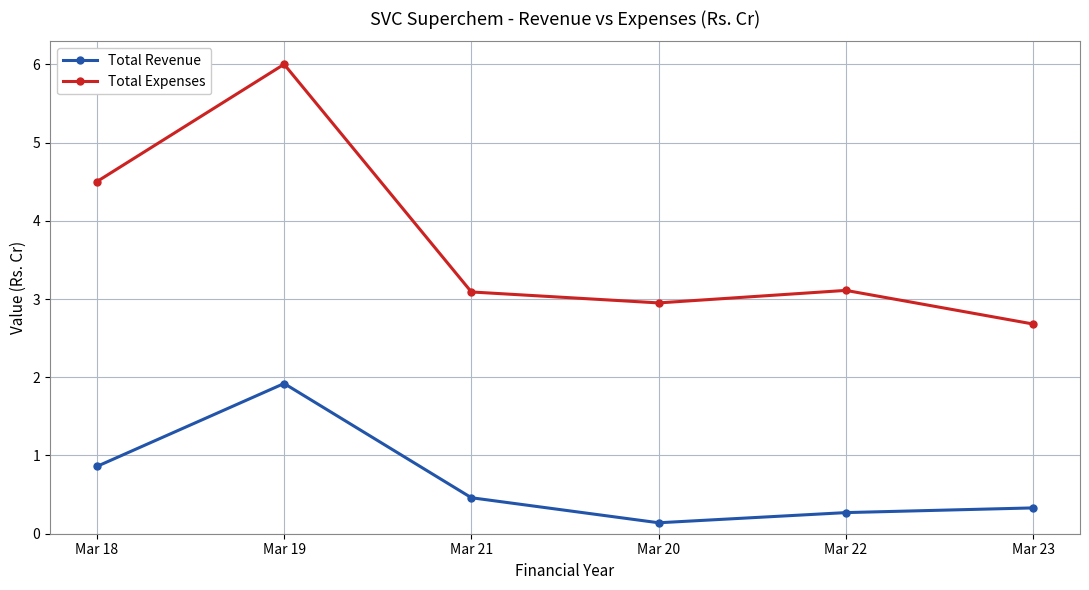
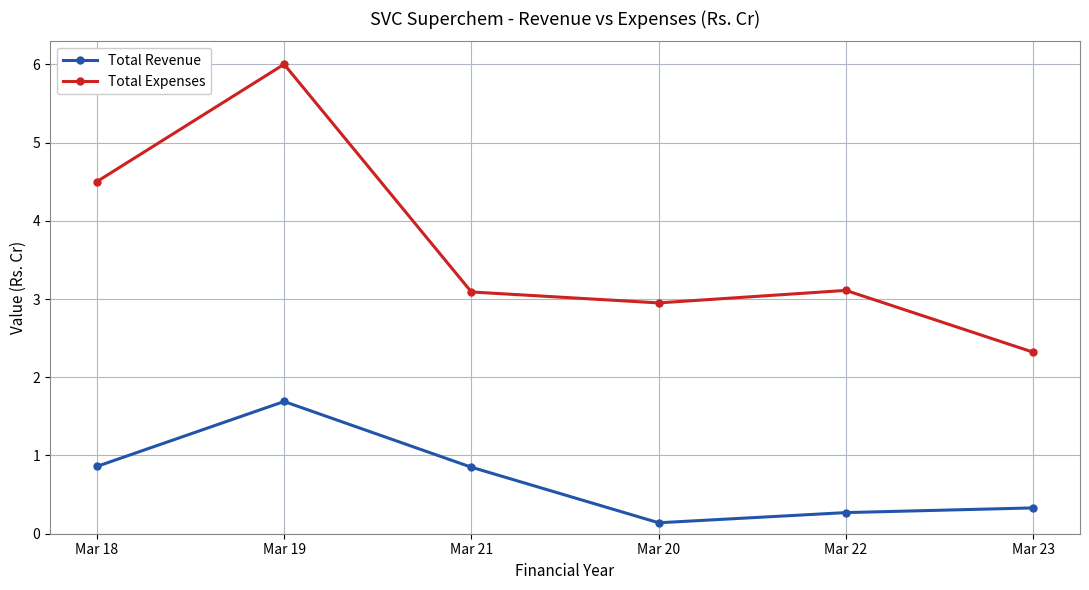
Total Revenue, Mar 19: 1.9 -> 1.7
Total Revenue, Mar 21: 0.5 -> 0.9
Total Expenses, Mar 23: 2.7 -> 2.3
